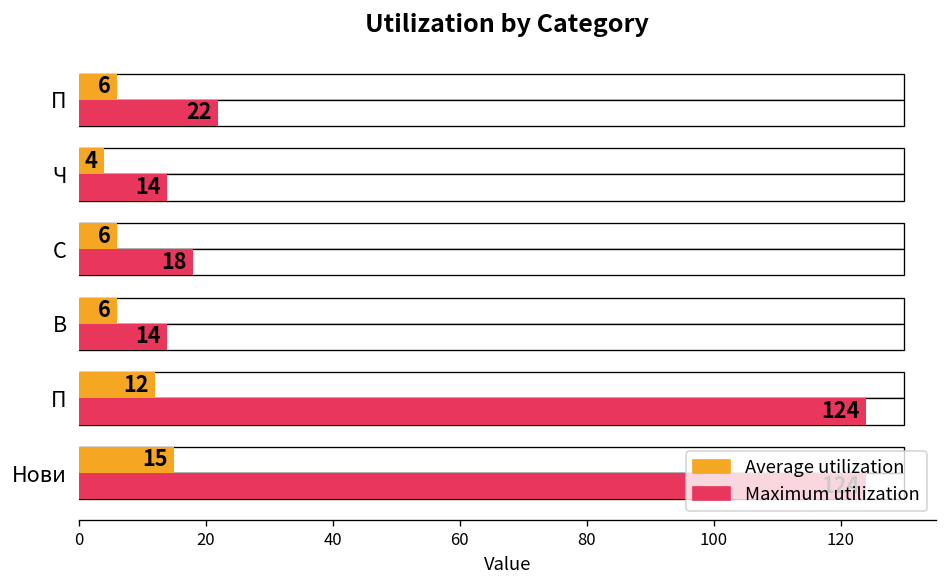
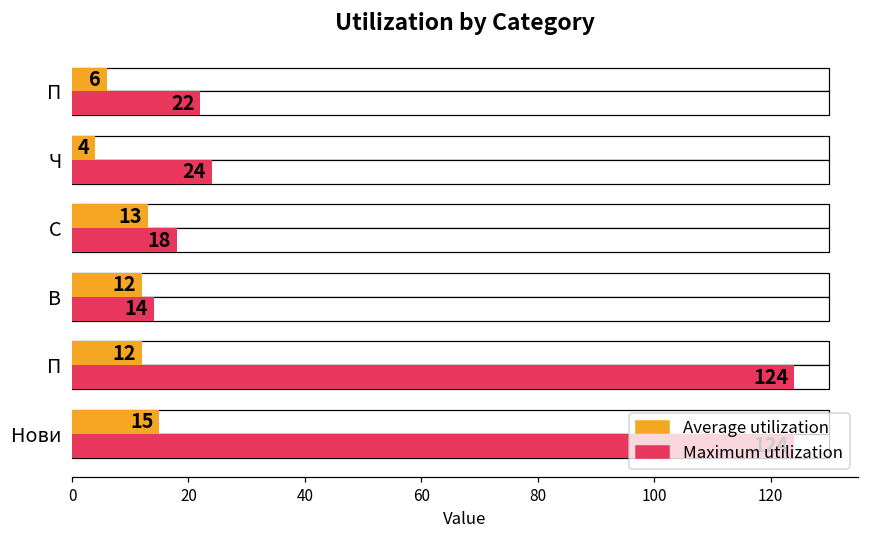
Maximum utilization, Ч: 14 -> 24
Average utilization, С: 6 -> 13
Average utilization, В: 6 -> 12
